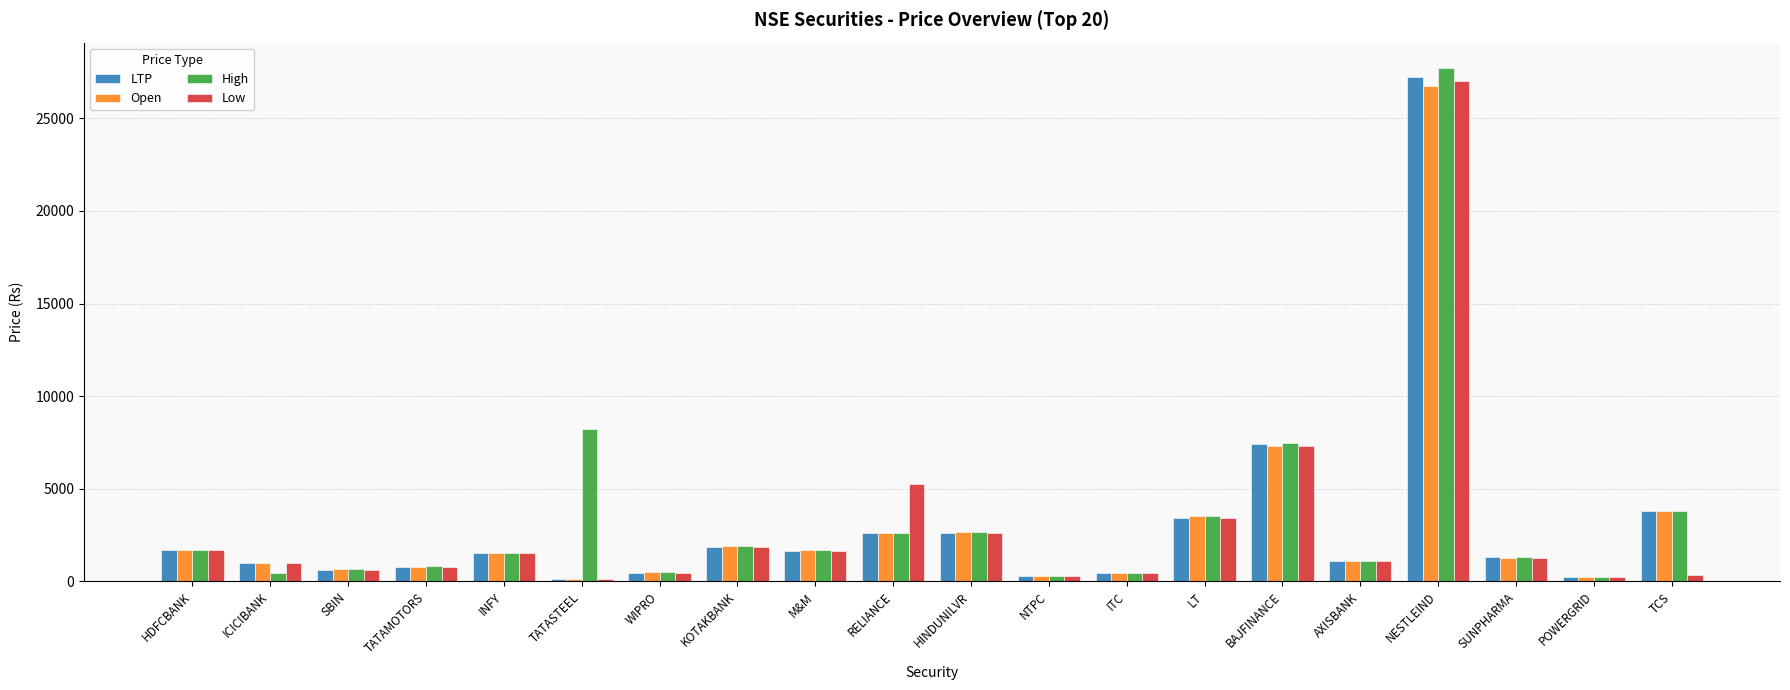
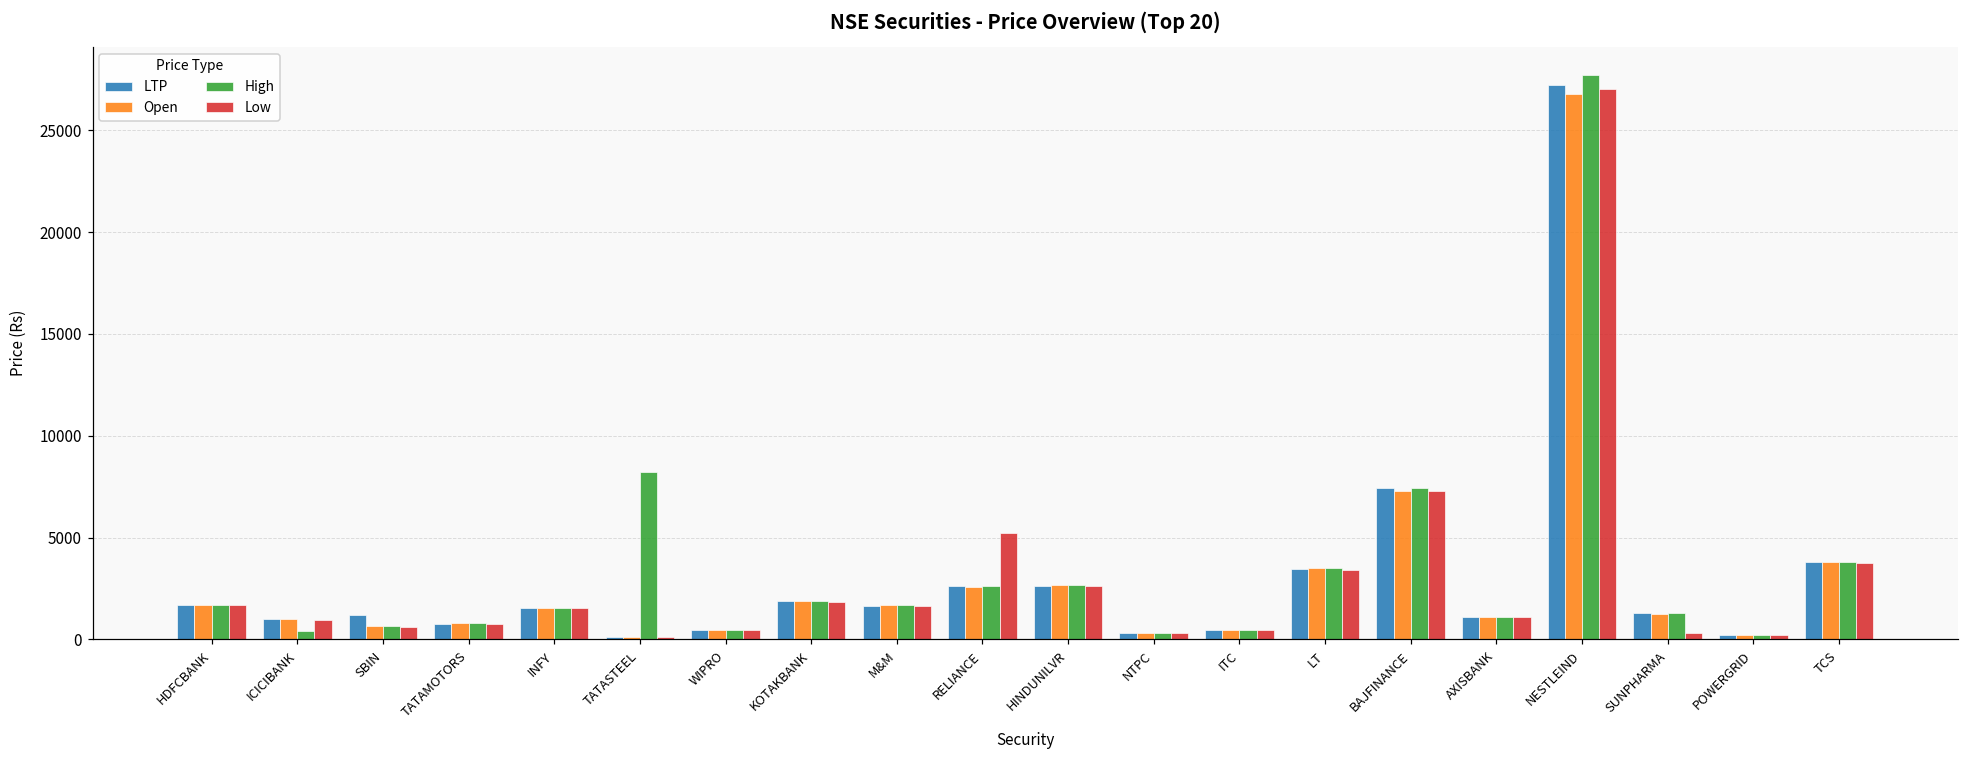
LTP, SBIN: 600 -> 1200
Low, SUNPHARMA: 1300 -> 300
Low, TCS: 400 -> 3800
